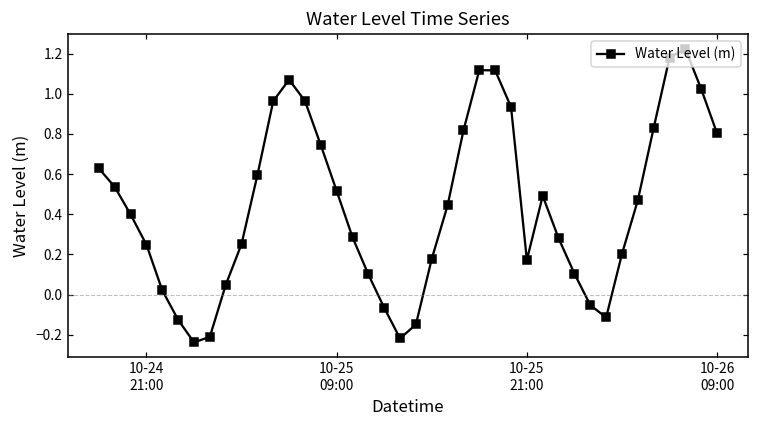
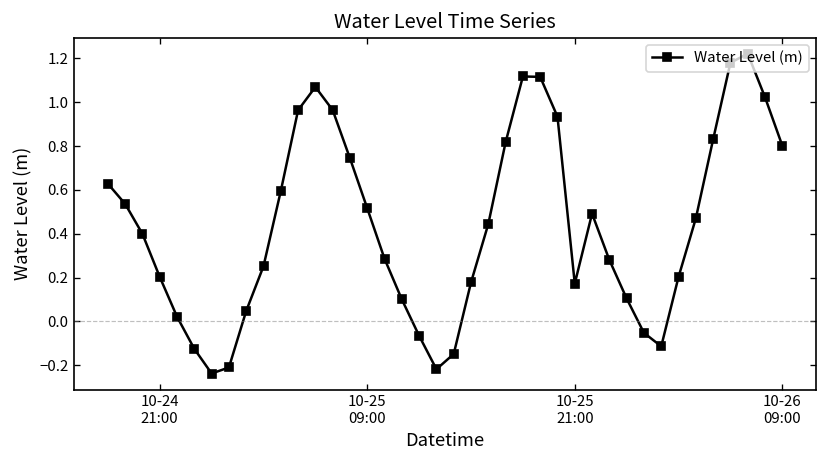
10-24 21:00: 0.25 -> 0.20
